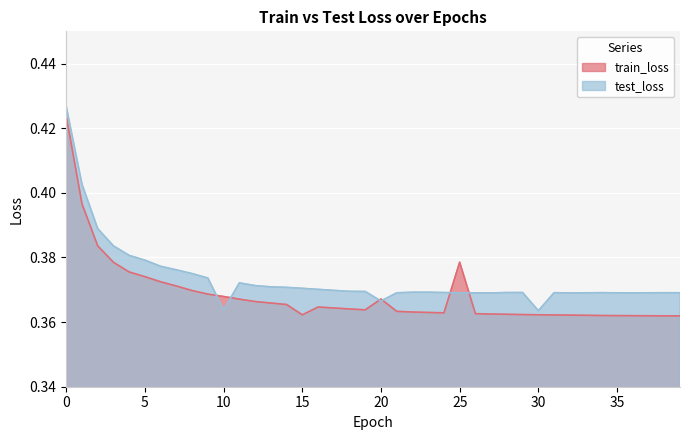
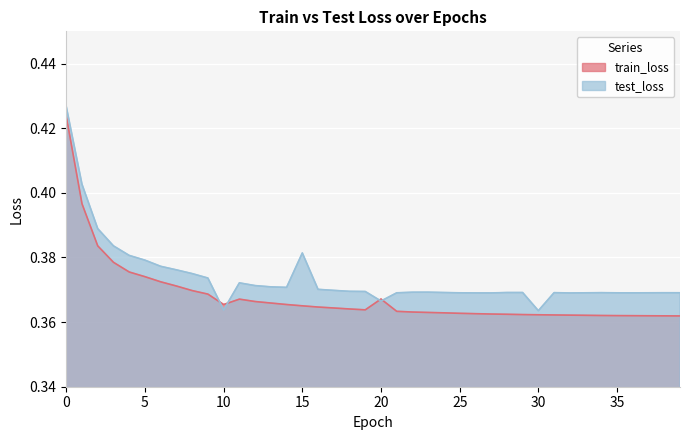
train_loss, 10: 0.368 -> 0.365
train_loss, 15: 0.362 -> 0.365
test_loss, 15: 0.370 -> 0.381
train_loss, 25: 0.379 -> 0.363
